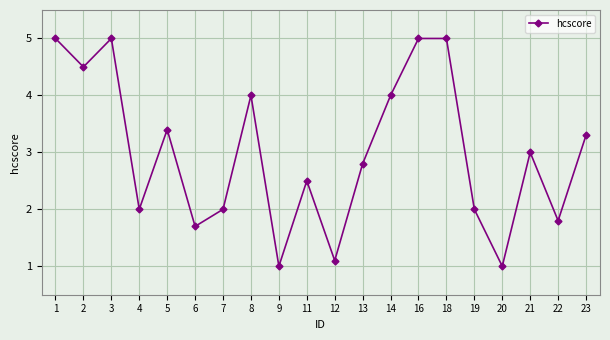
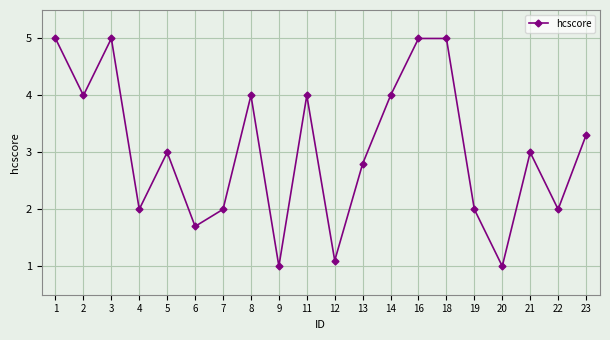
2: 4.5 -> 4.0
5: 3.4 -> 3.0
11: 2.5 -> 4.0
22: 1.8 -> 2.0
